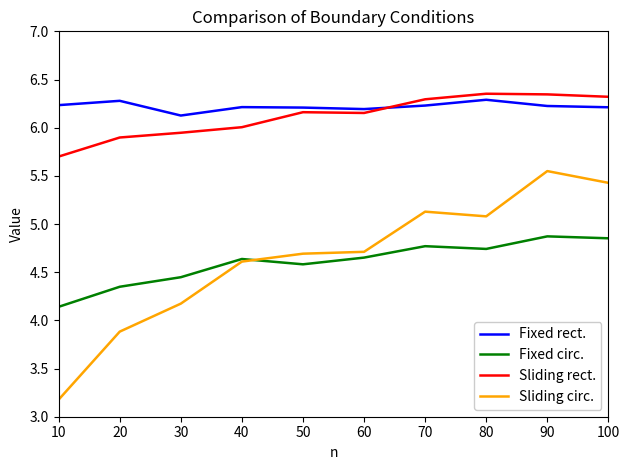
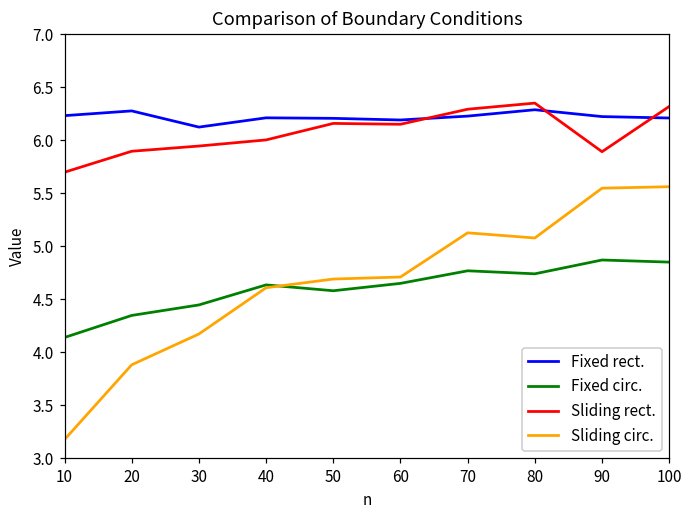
Sliding rect., 90: 6.3 -> 5.9
Sliding circ., 100: 5.4 -> 5.6
